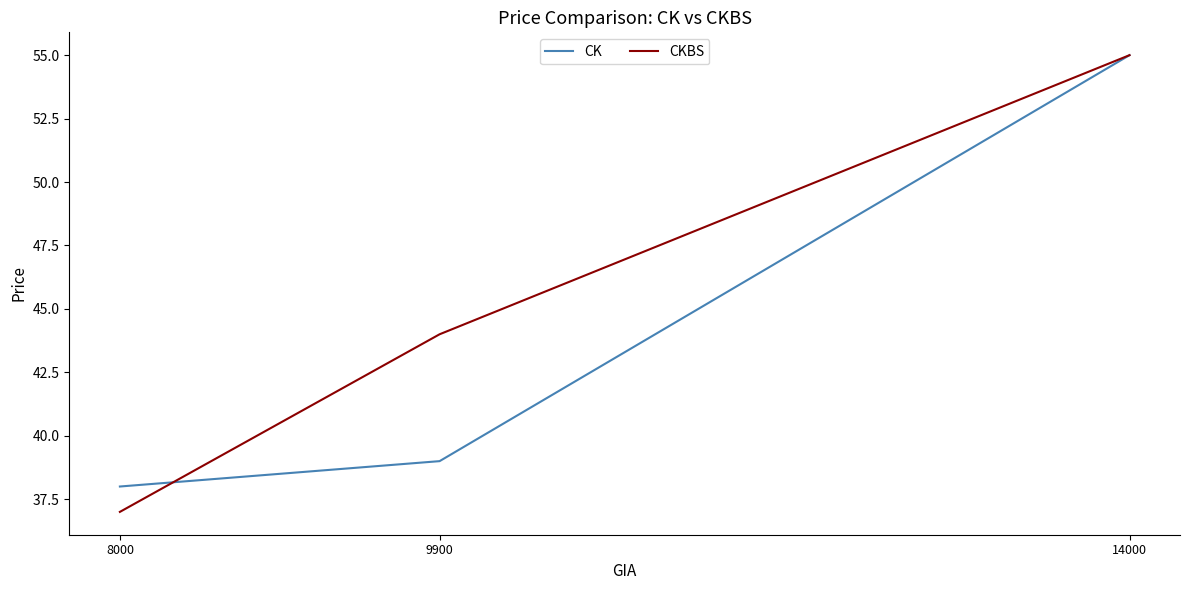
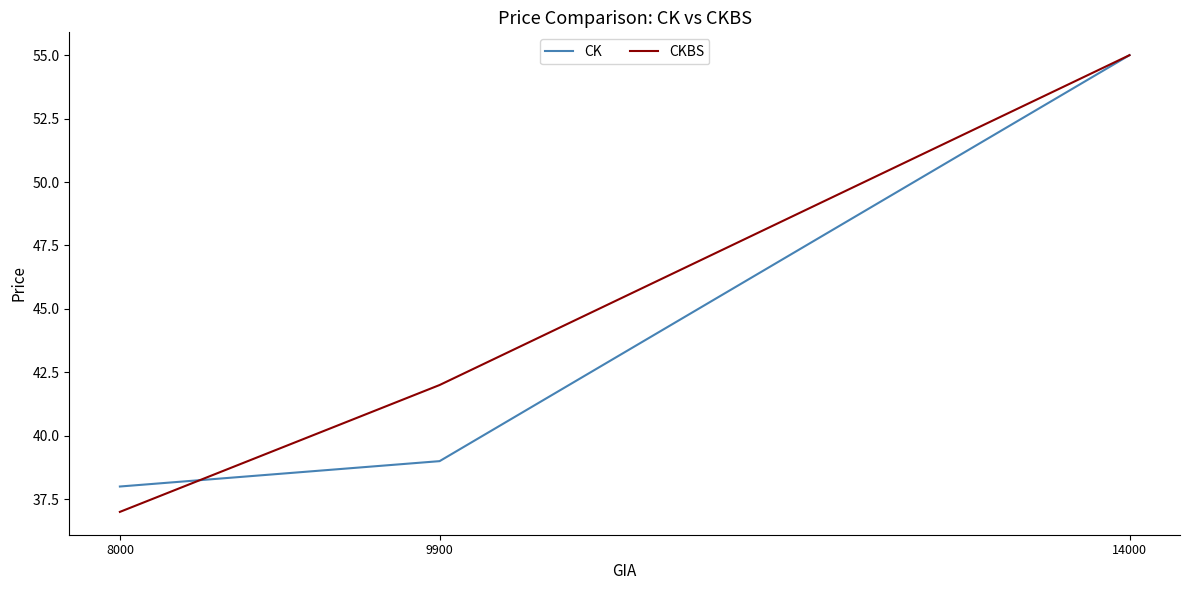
CKBS, 9900: 44 -> 42
